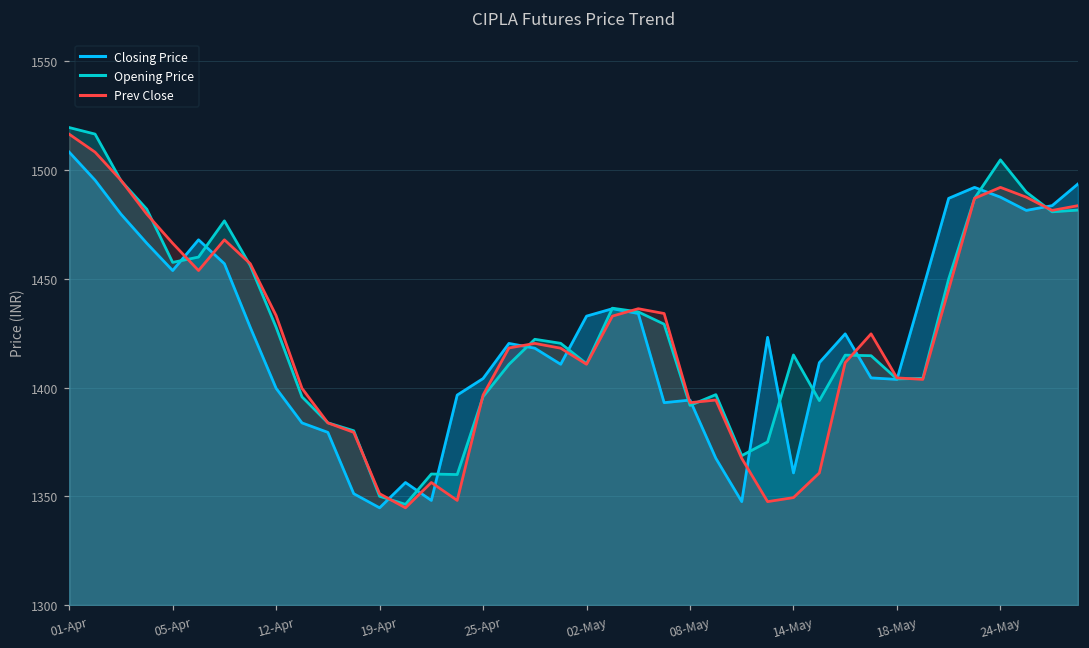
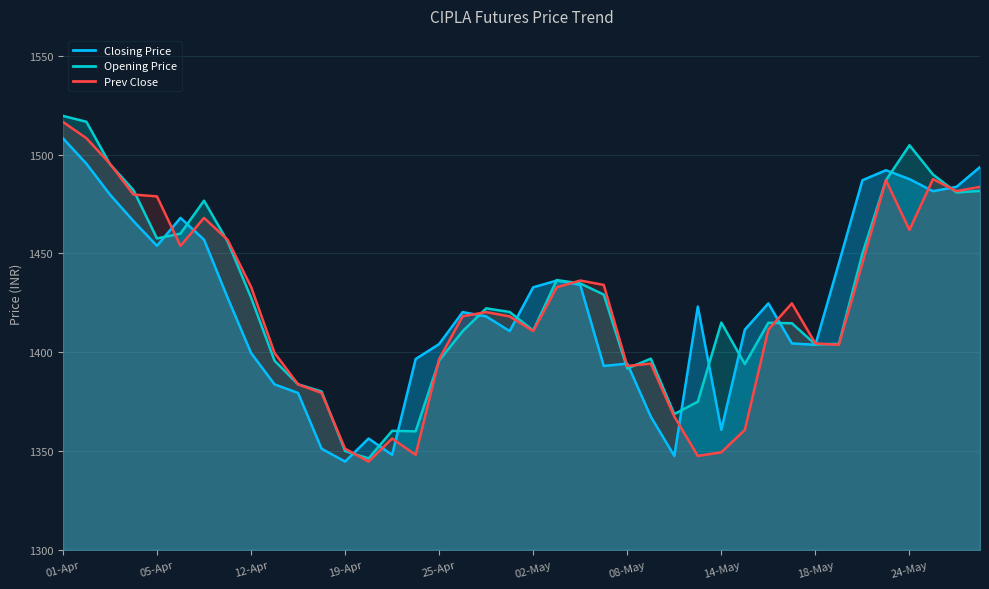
Prev Close, 05-Apr: 1466 -> 1479
Prev Close, 24-May: 1492 -> 1462
